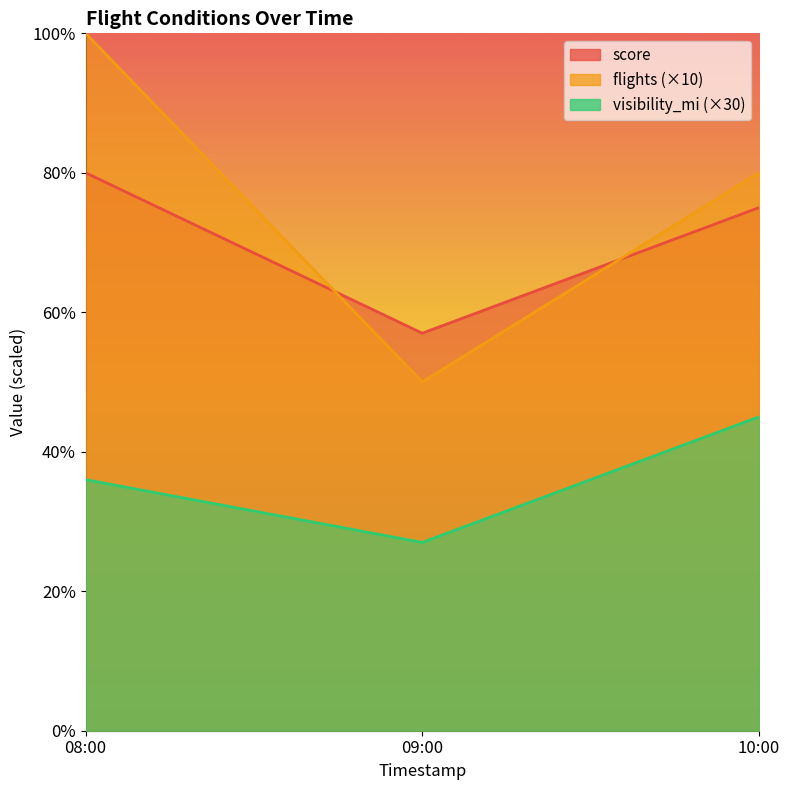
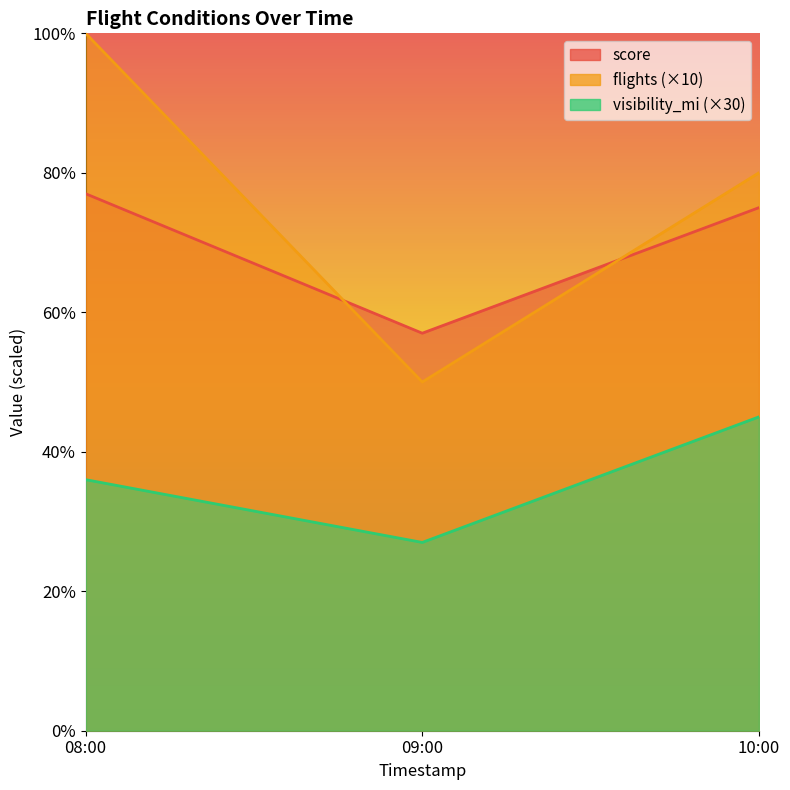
score, 08:00: 80% -> 77%
